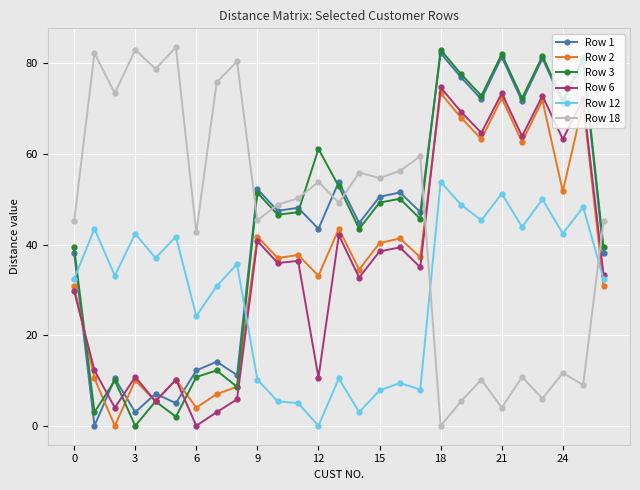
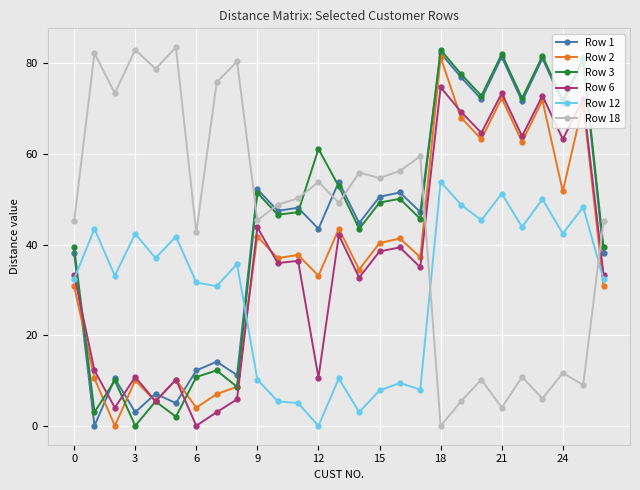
Row 6, 0: 30 -> 33
Row 12, 6: 24 -> 32
Row 6, 9: 41 -> 44
Row 2, 18: 73 -> 81
